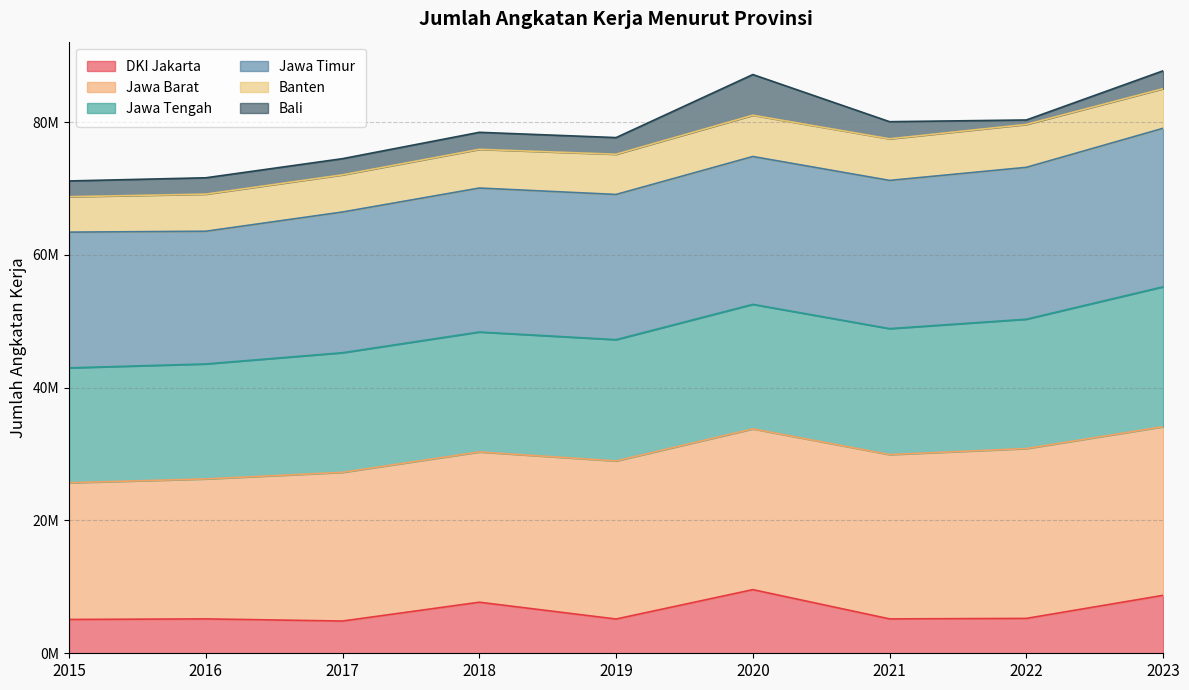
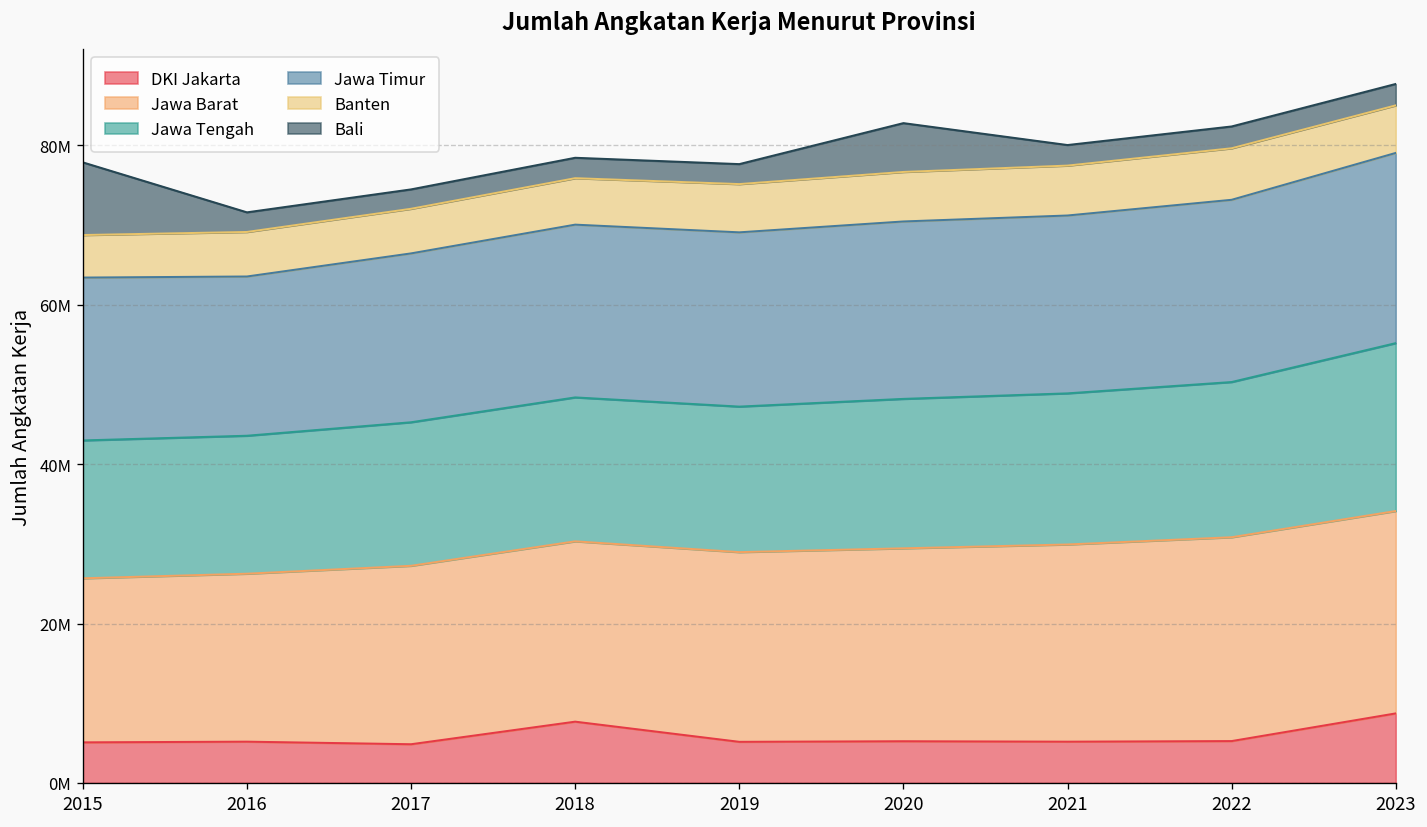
Bali, 2015: 2000000 -> 9000000
DKI Jakarta, 2020: 10000000 -> 5000000
Bali, 2022: 1000000 -> 3000000
